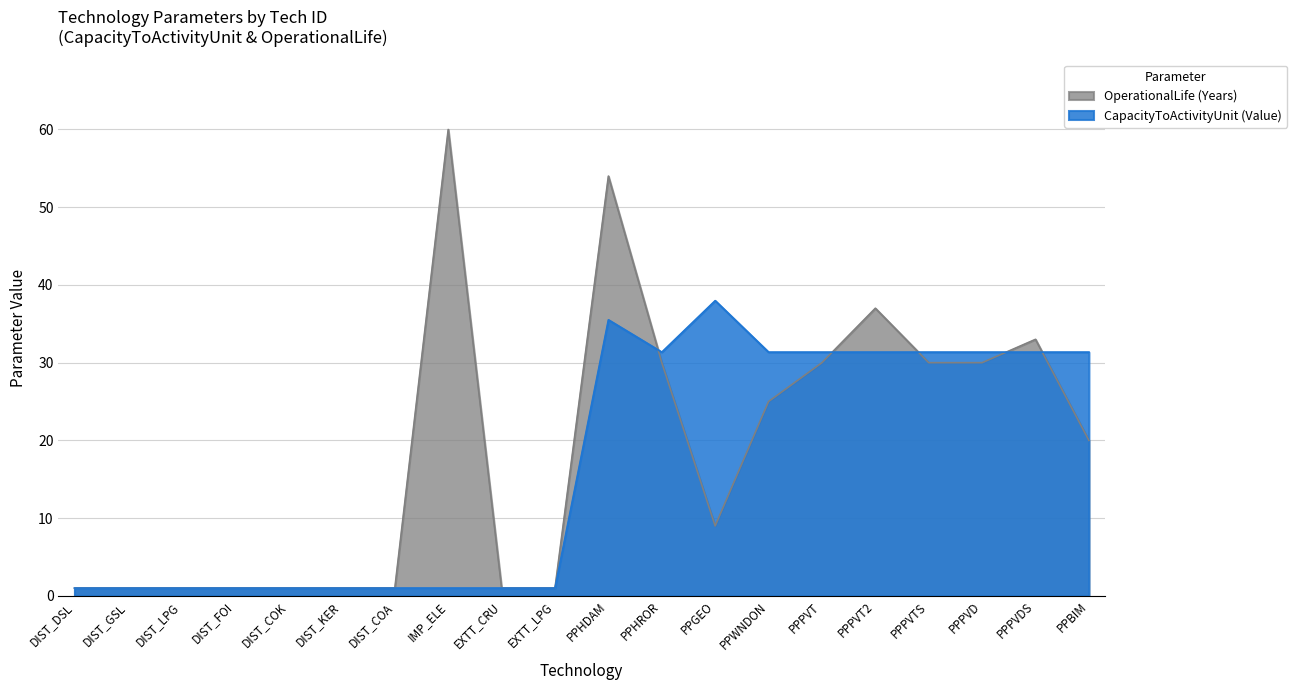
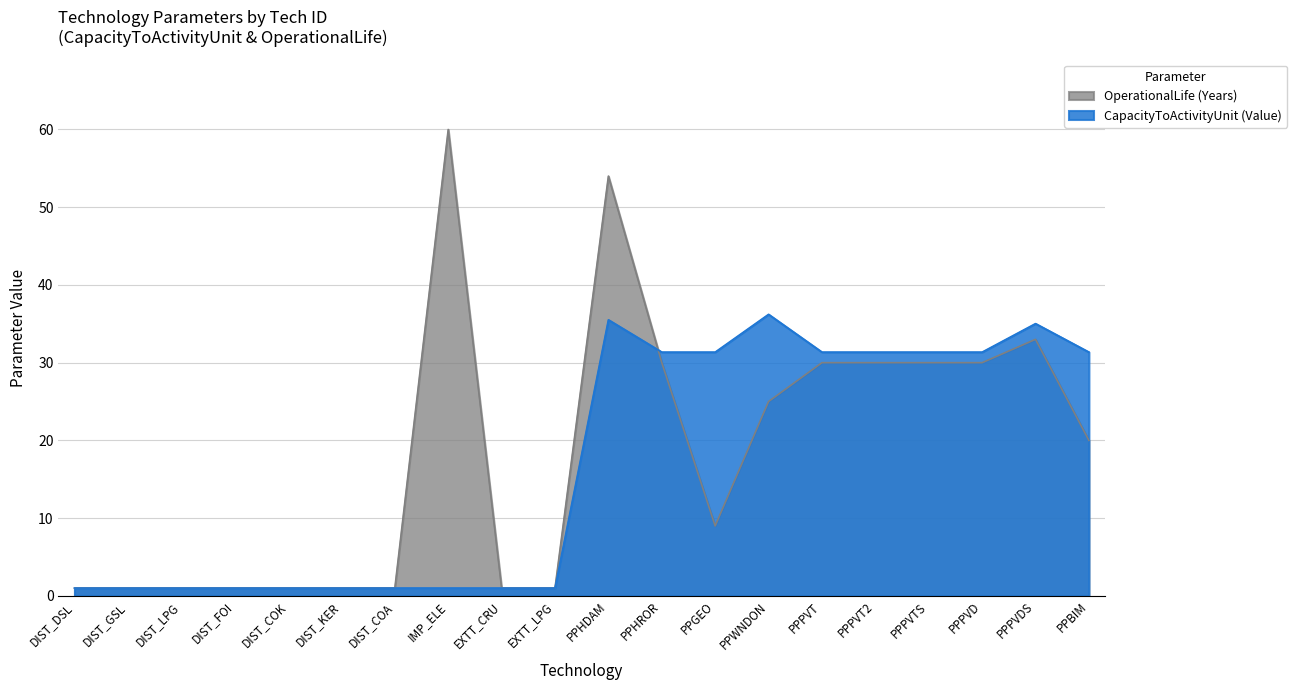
CapacityToActivityUnit (Value), PPGEO: 38 -> 31
CapacityToActivityUnit (Value), PPWNDON: 31 -> 36
OperationalLife (Years), PPPVT2: 37 -> 30
CapacityToActivityUnit (Value), PPPVDS: 31 -> 35
